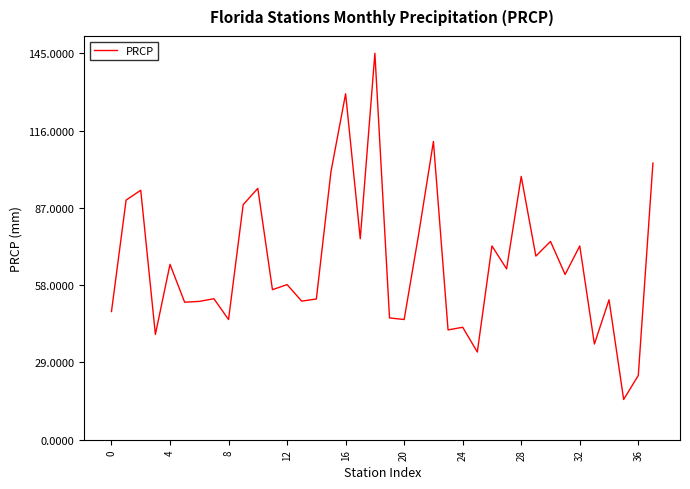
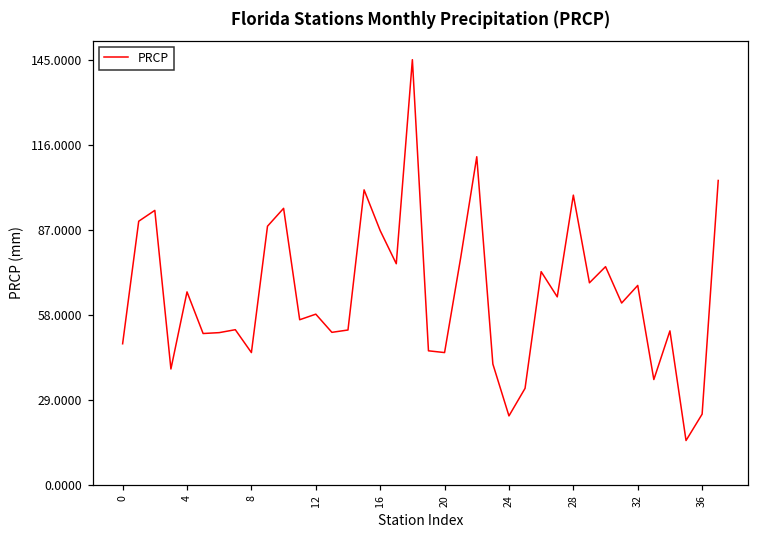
16: 130 -> 87
24: 42 -> 24
32: 73 -> 68
